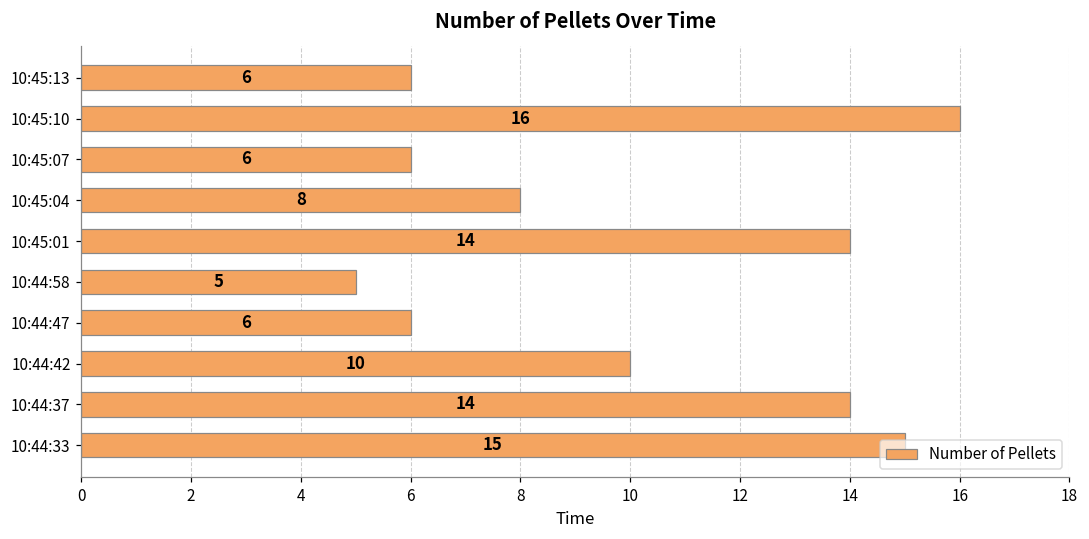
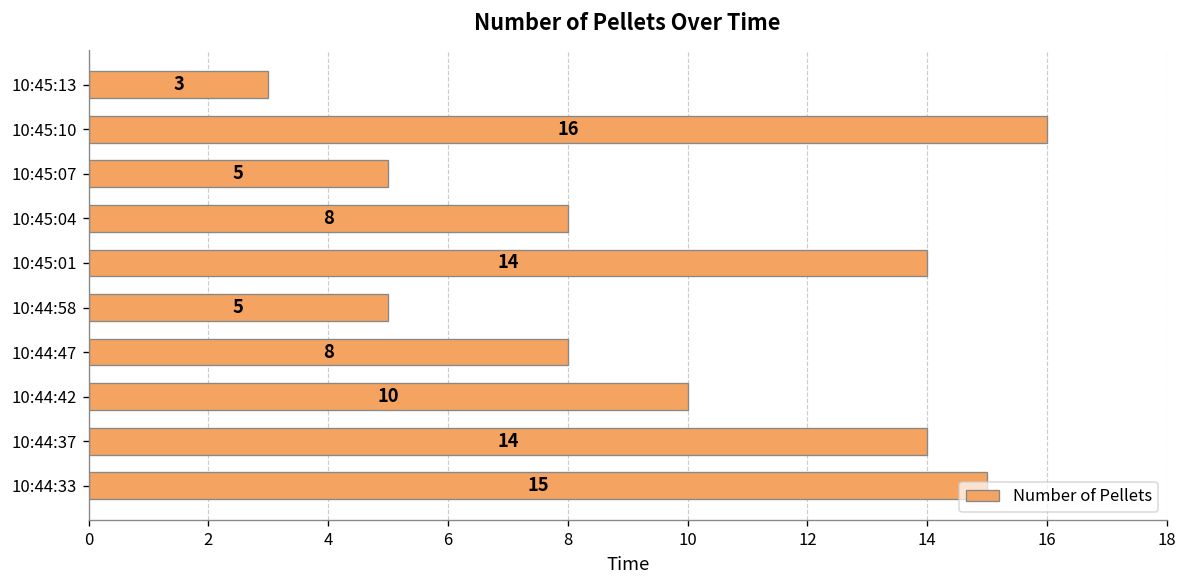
10:45:13: 6 -> 3
10:45:07: 6 -> 5
10:44:47: 6 -> 8
